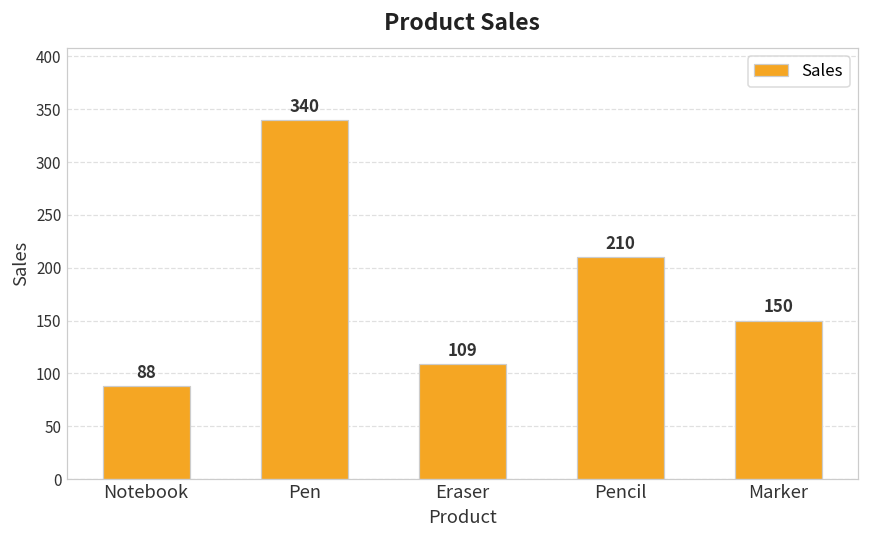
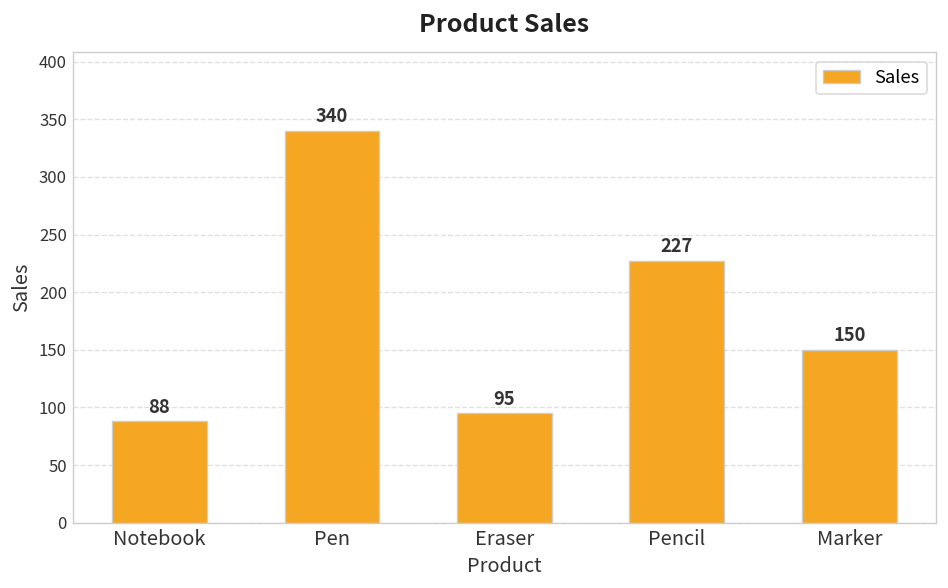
Eraser: 109 -> 95
Pencil: 210 -> 227
